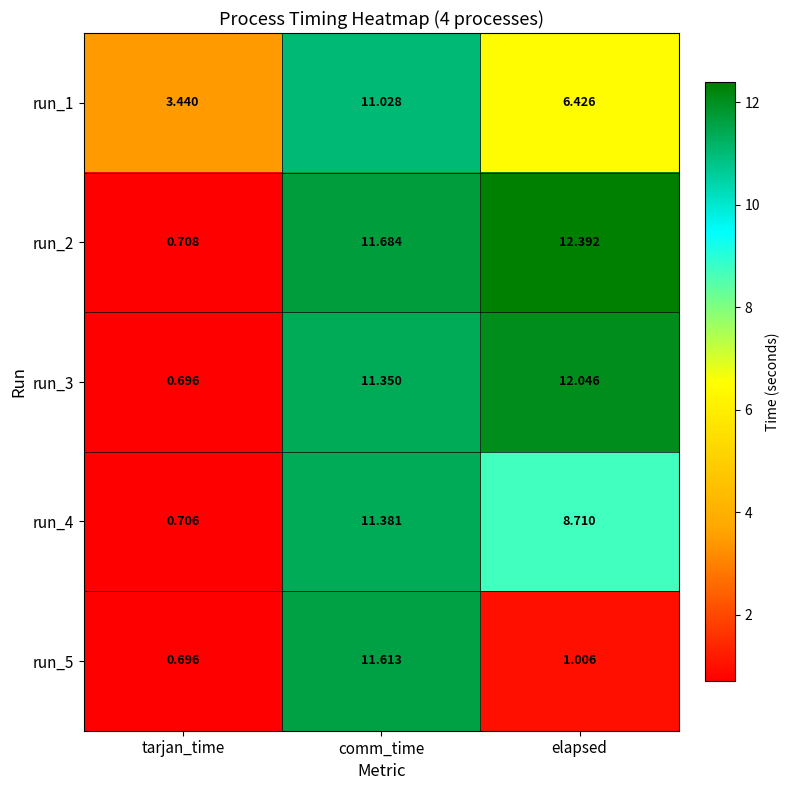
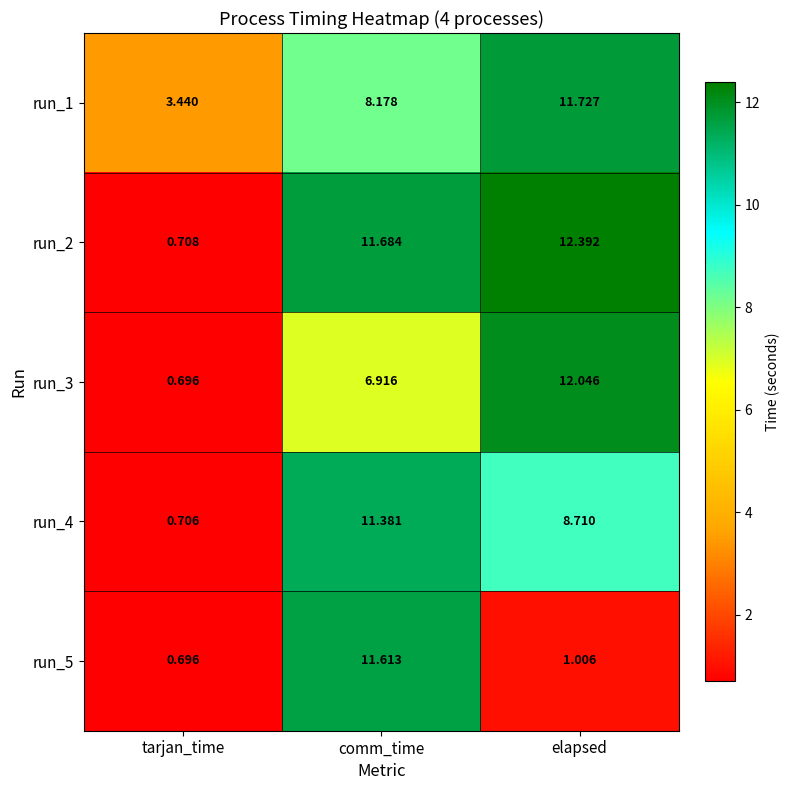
run_1, comm_time: 11.028 -> 8.178
run_1, elapsed: 6.426 -> 11.727
run_3, comm_time: 11.350 -> 6.916
